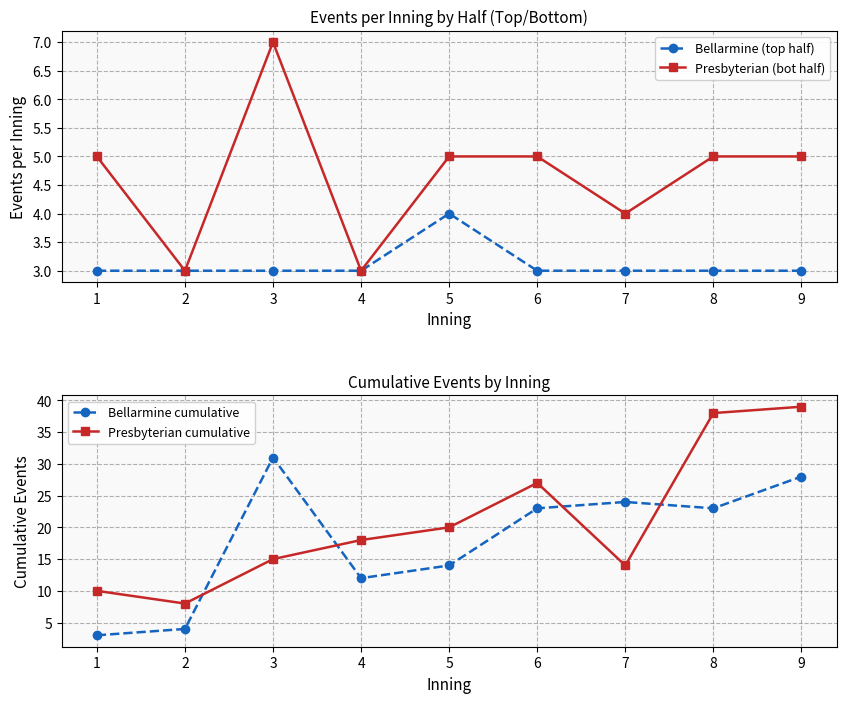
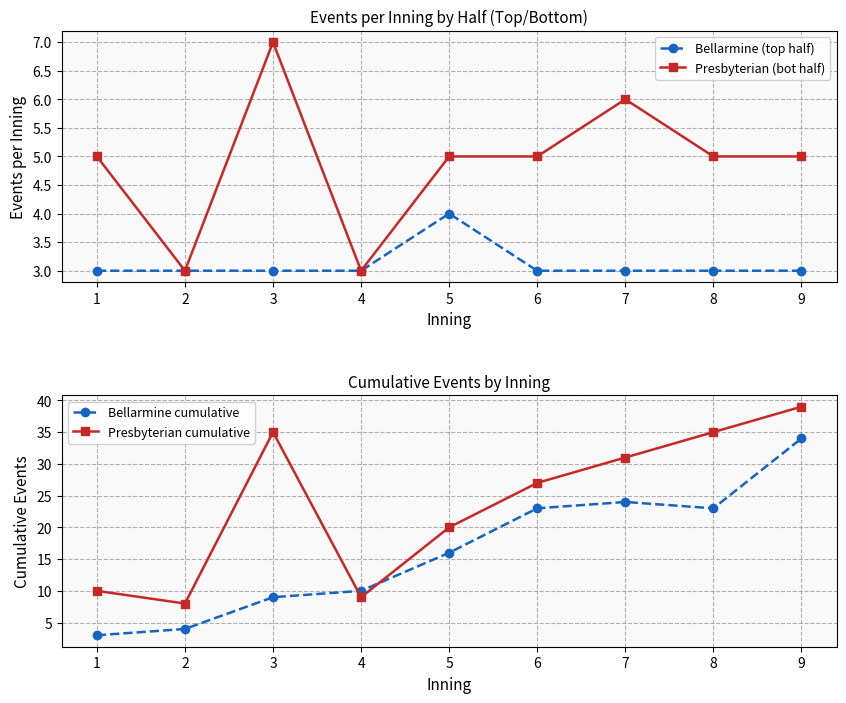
Events per Inning by Half (Top/Bottom), Presbyterian (bot half), 7: 4 -> 6
Cumulative Events by Inning, Bellarmine cumulative, 3: 31 -> 9
Cumulative Events by Inning, Presbyterian cumulative, 3: 15 -> 35
Cumulative Events by Inning, Bellarmine cumulative, 4: 12 -> 10
Cumulative Events by Inning, Presbyterian cumulative, 4: 18 -> 9
Cumulative Events by Inning, Bellarmine cumulative, 5: 14 -> 16
Cumulative Events by Inning, Presbyterian cumulative, 7: 14 -> 31
Cumulative Events by Inning, Presbyterian cumulative, 8: 38 -> 35
Cumulative Events by Inning, Bellarmine cumulative, 9: 28 -> 34
